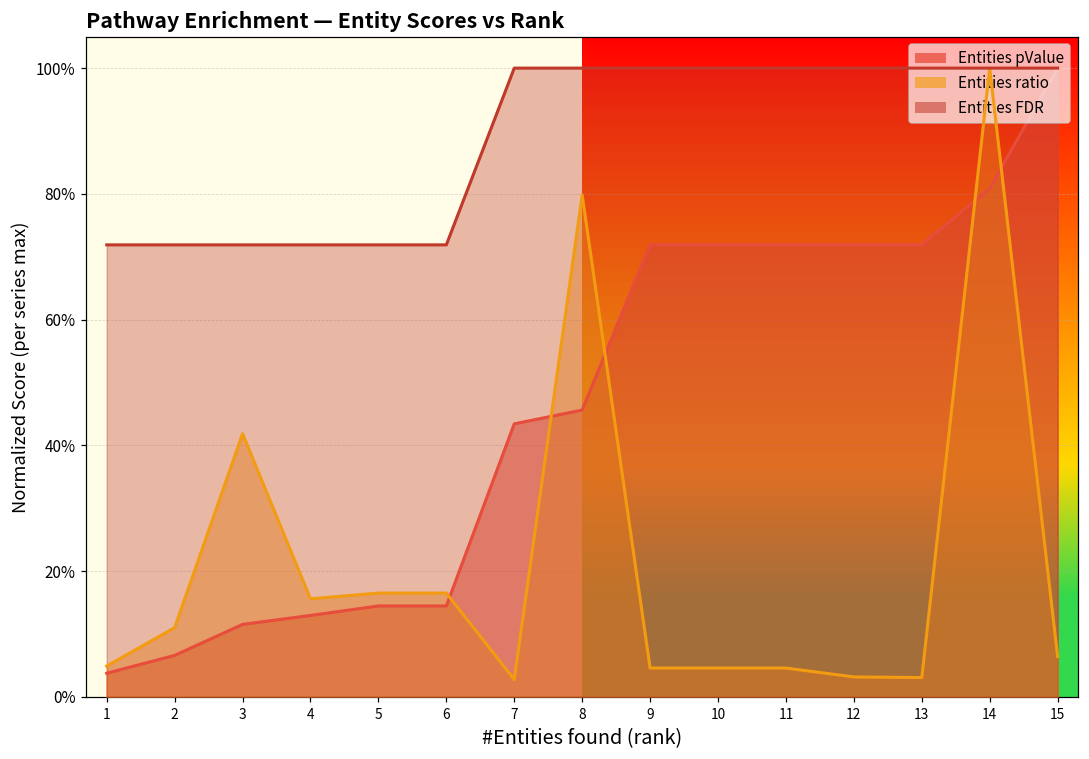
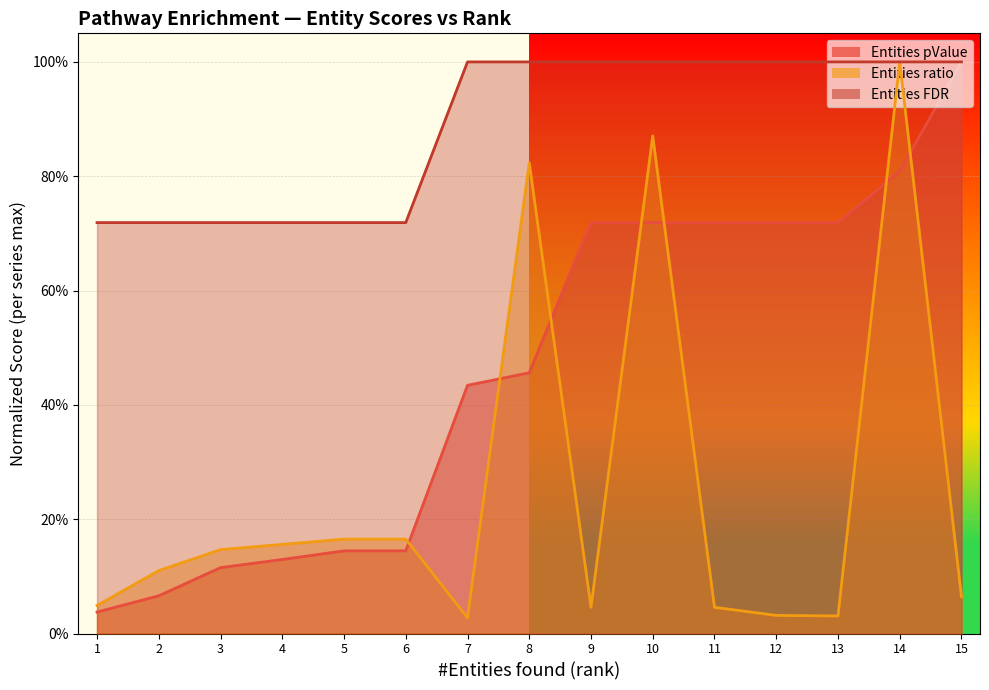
Entities ratio, 3: 42% -> 15%
Entities ratio, 8: 80% -> 82%
Entities ratio, 10: 5% -> 87%
